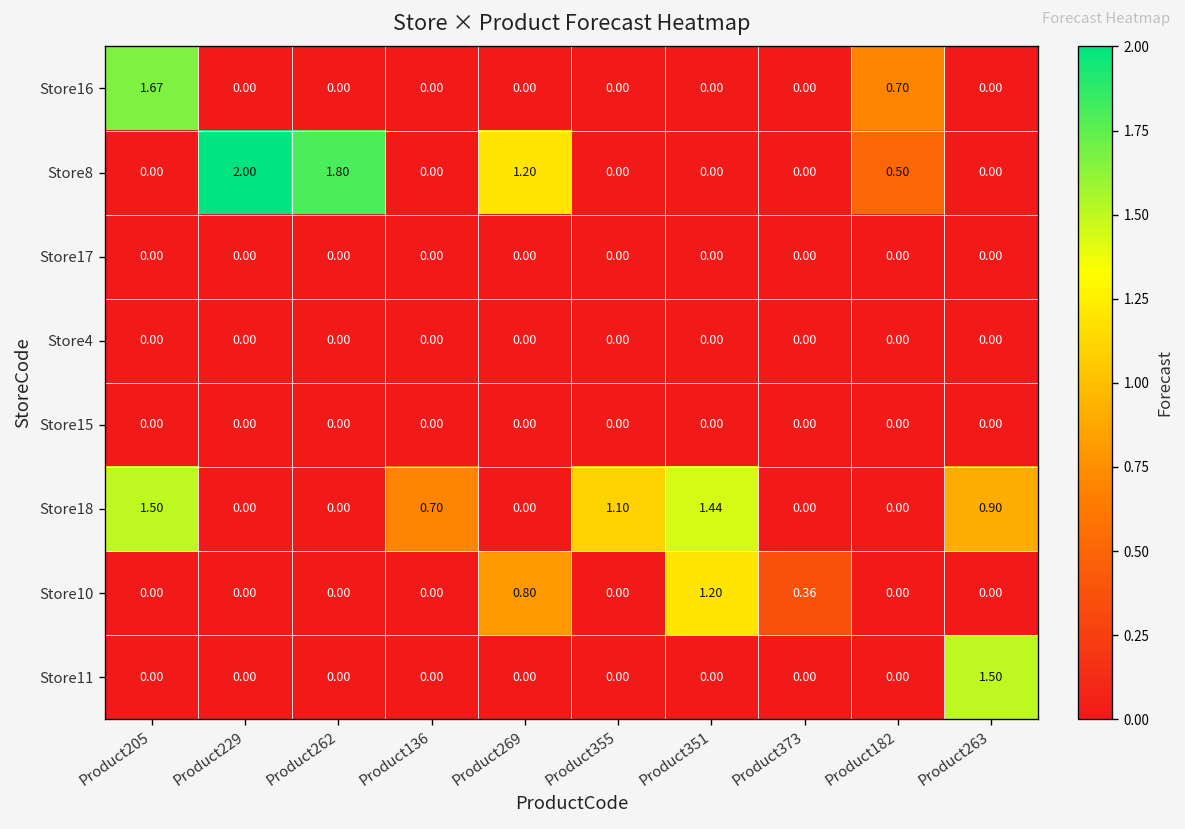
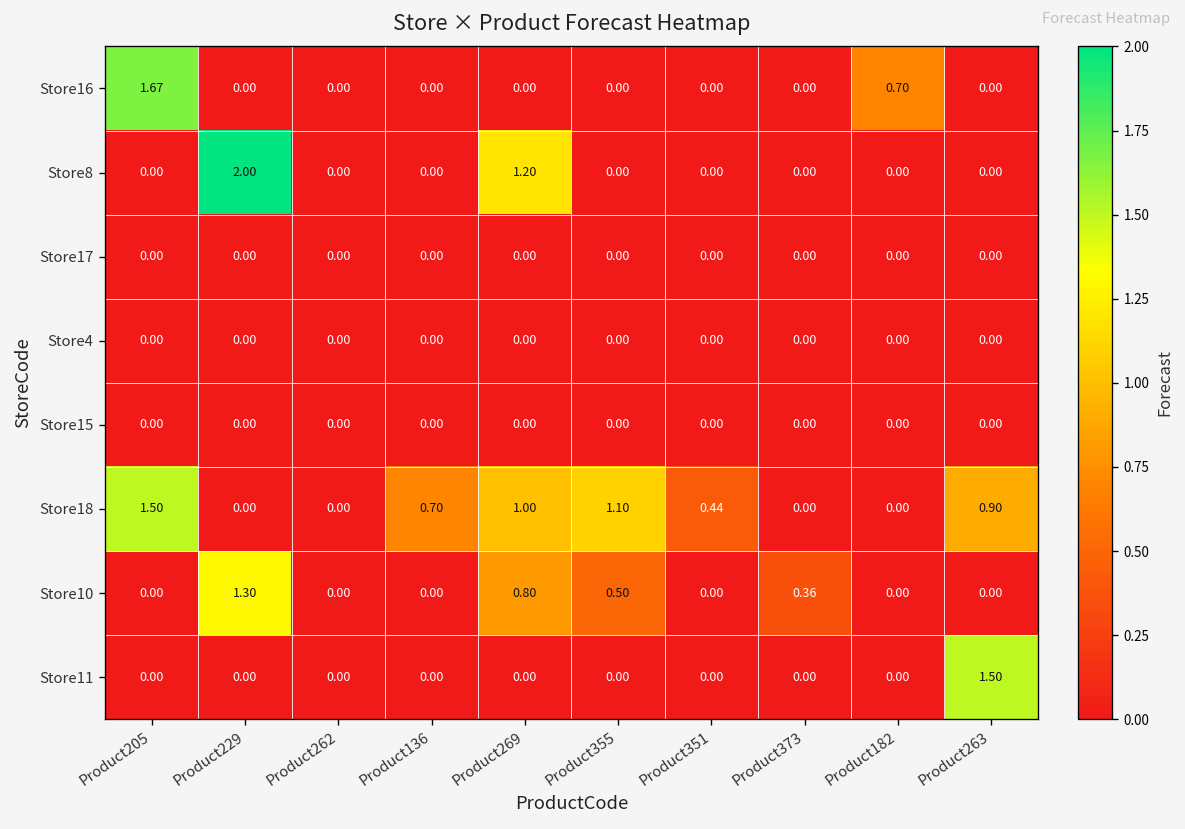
Store8, Product262: 1.80 -> 0.00
Store8, Product182: 0.50 -> 0.00
Store18, Product269: 0.00 -> 1.00
Store18, Product351: 1.44 -> 0.44
Store10, Product229: 0.00 -> 1.30
Store10, Product355: 0.00 -> 0.50
Store10, Product351: 1.20 -> 0.00
